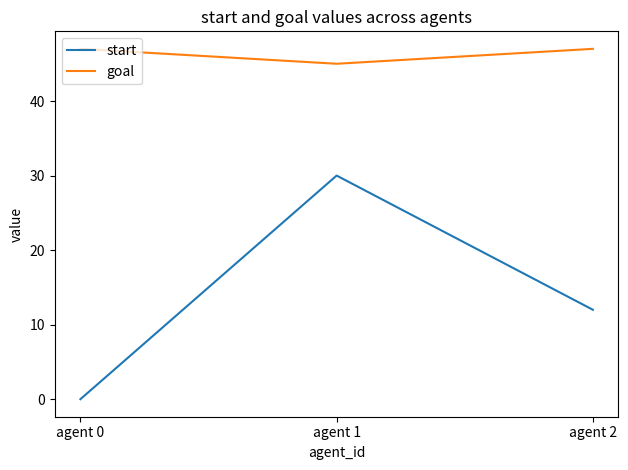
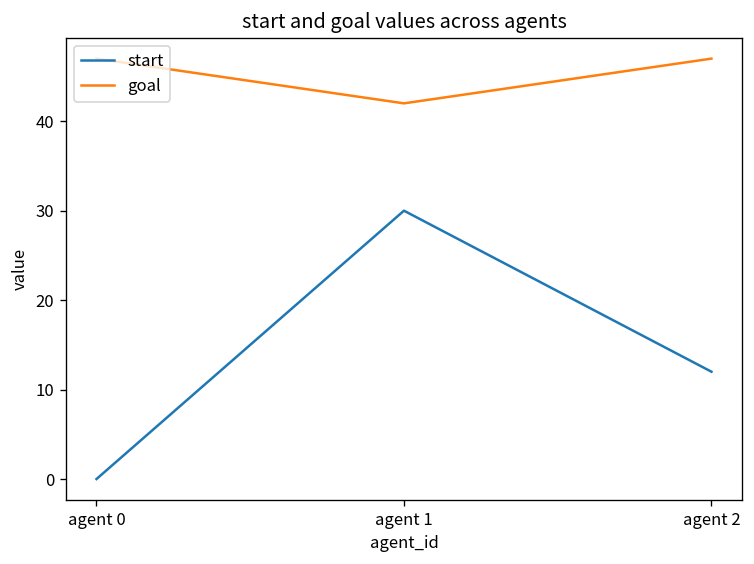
goal, agent 1: 45 -> 42
